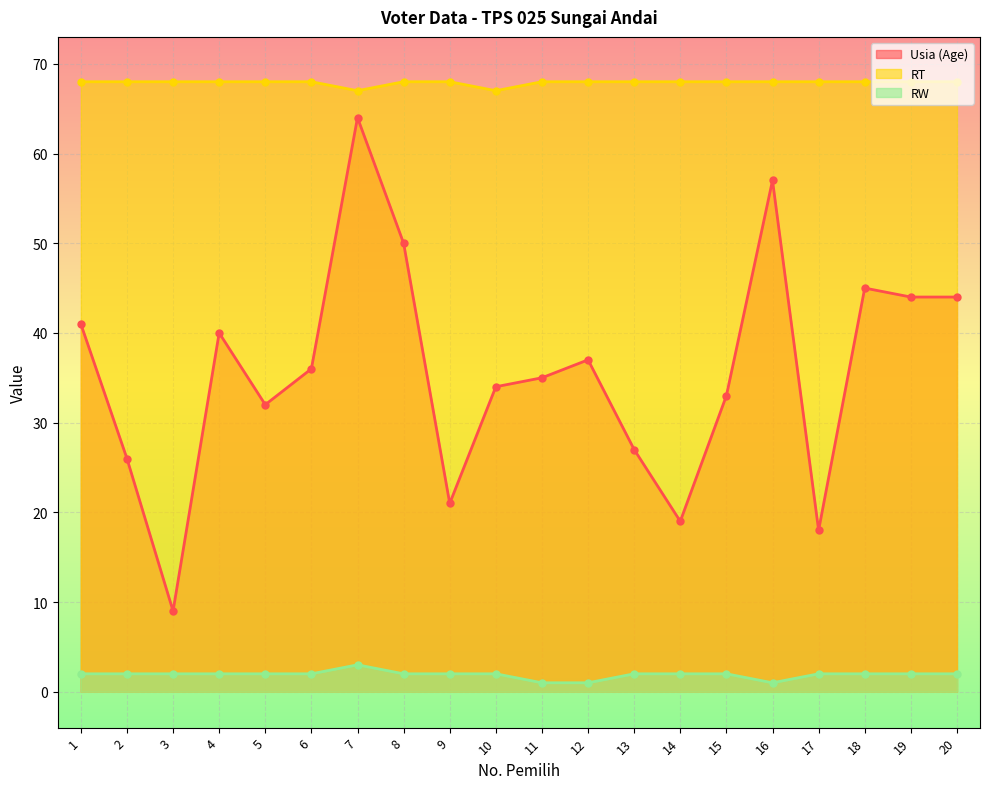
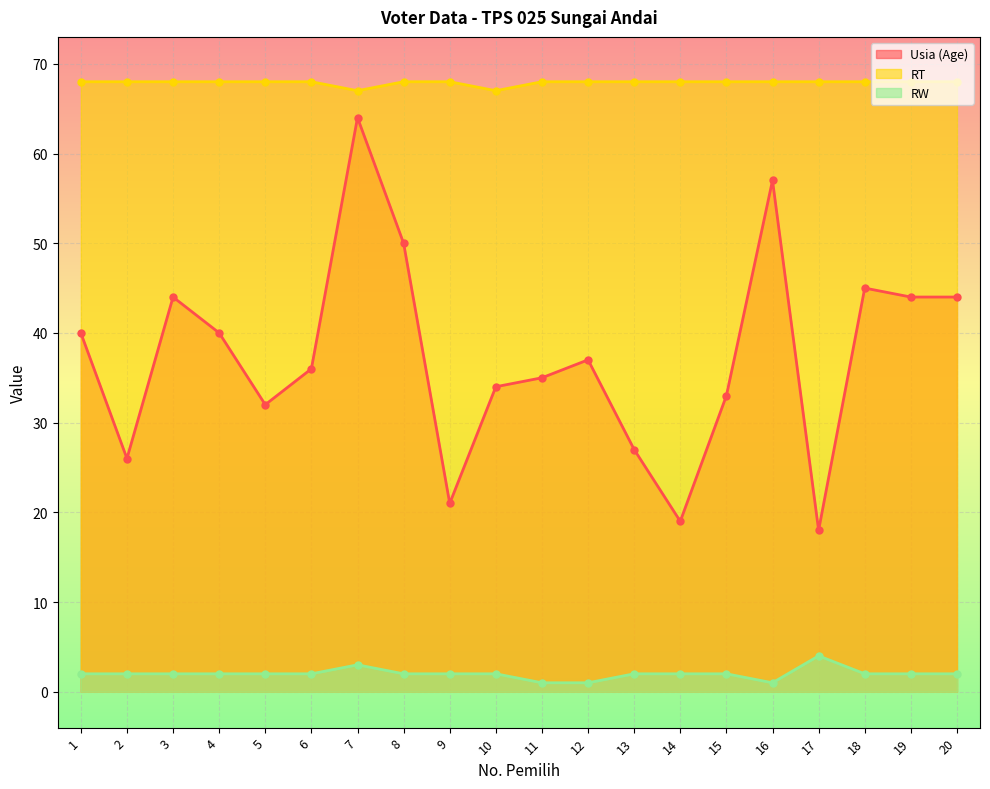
Usia (Age), 1: 41 -> 40
Usia (Age), 3: 9 -> 44
RW, 17: 2 -> 4
